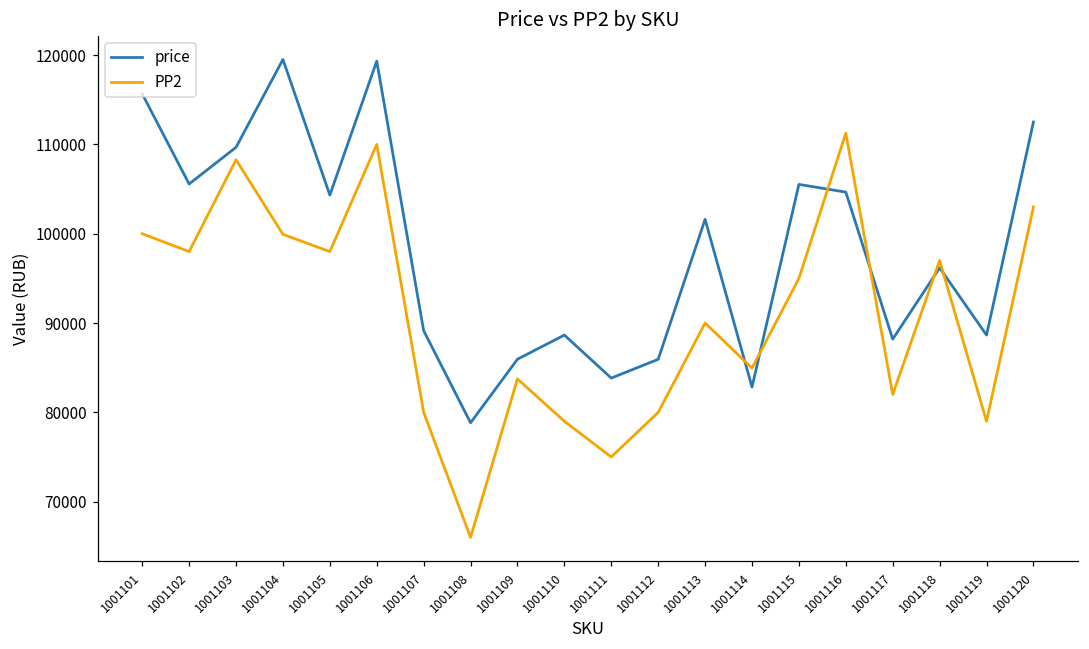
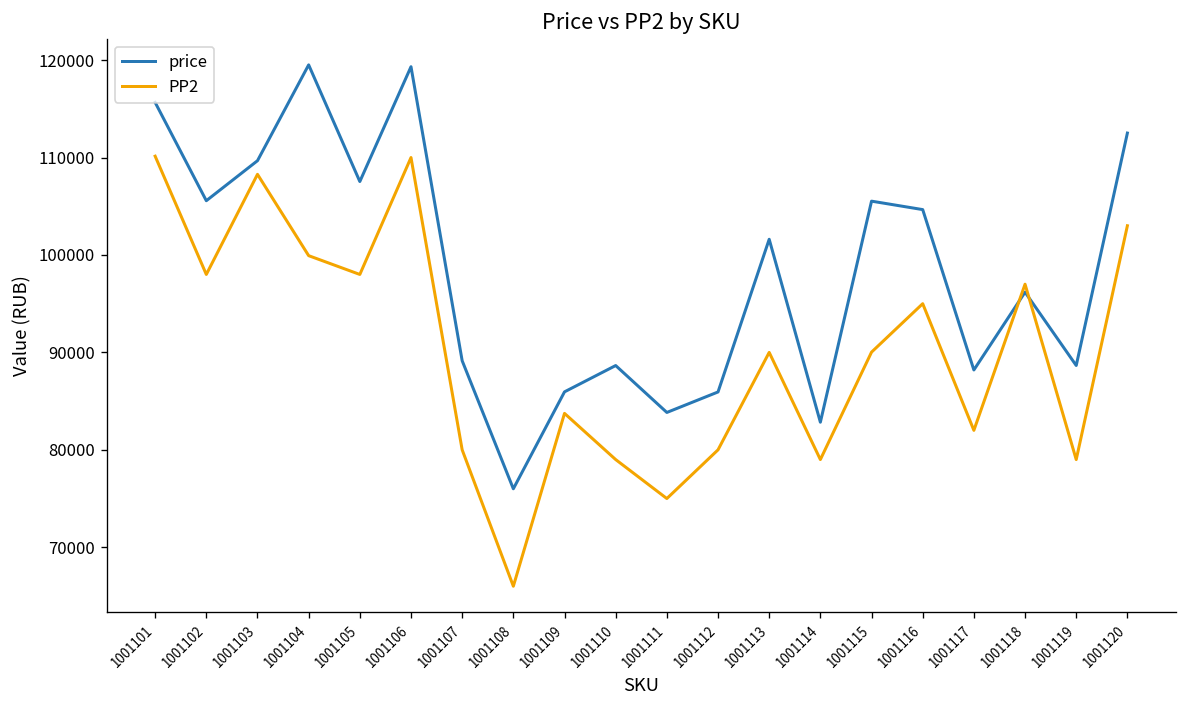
PP2, 1001101: 100000 -> 110000
price, 1001105: 104000 -> 108000
price, 1001108: 79000 -> 76000
PP2, 1001114: 85000 -> 79000
PP2, 1001115: 95000 -> 90000
PP2, 1001116: 111000 -> 95000
